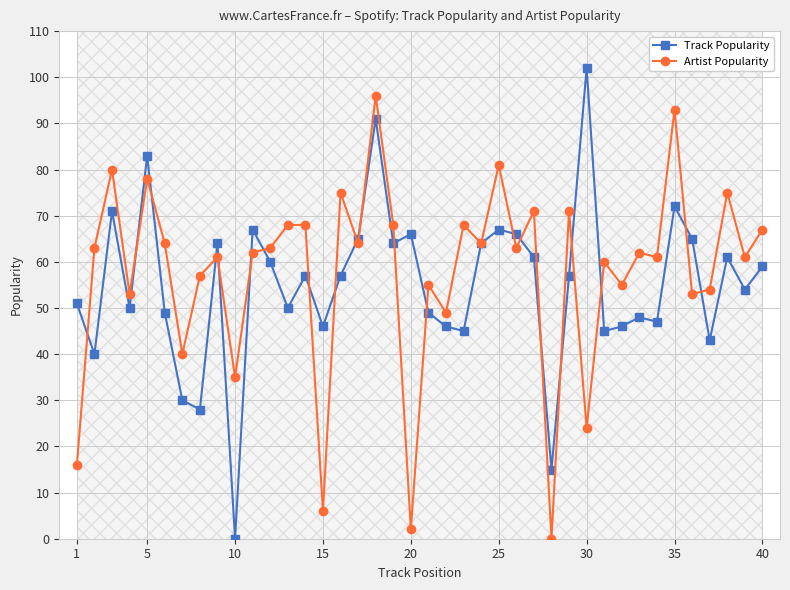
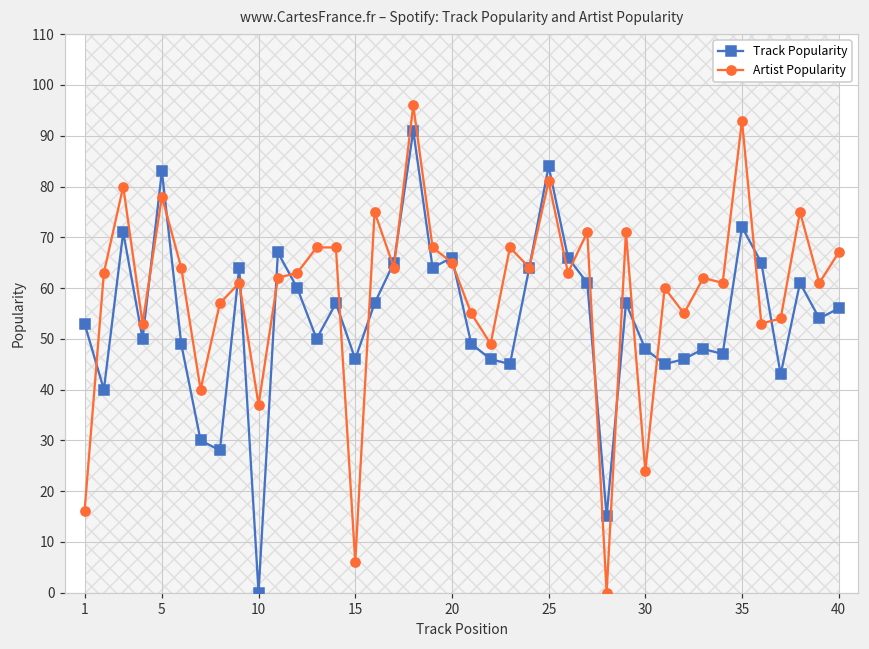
Track Popularity, 1: 51 -> 53
Artist Popularity, 10: 35 -> 37
Artist Popularity, 20: 2 -> 65
Track Popularity, 25: 67 -> 84
Track Popularity, 30: 102 -> 48
Track Popularity, 40: 59 -> 56
